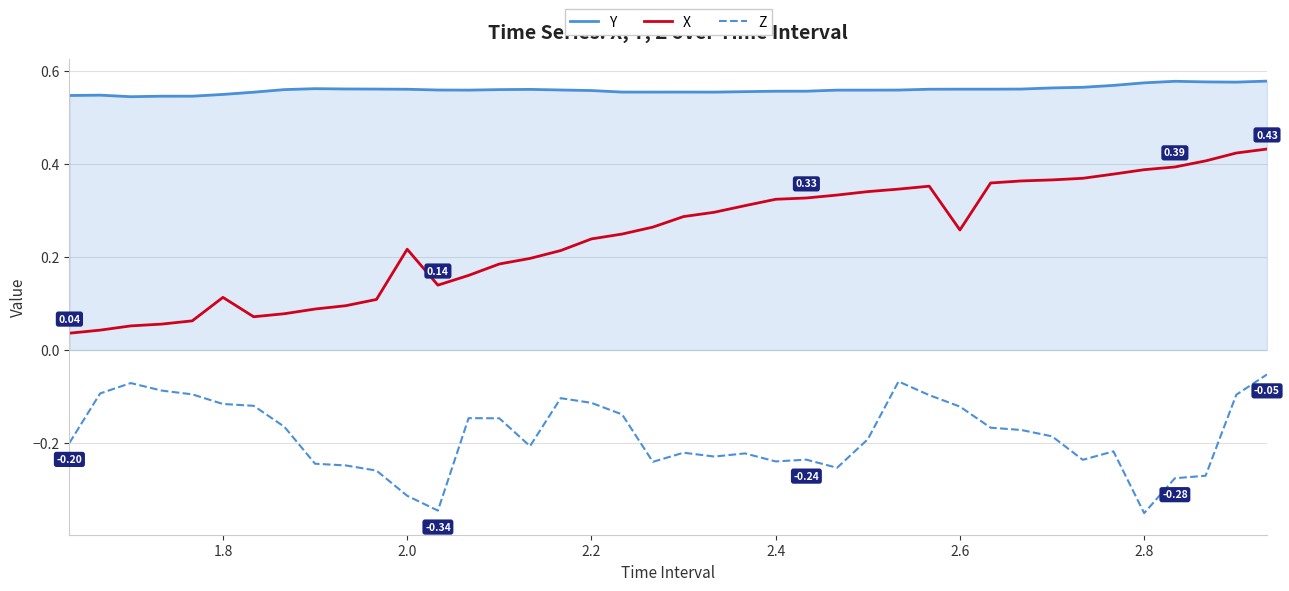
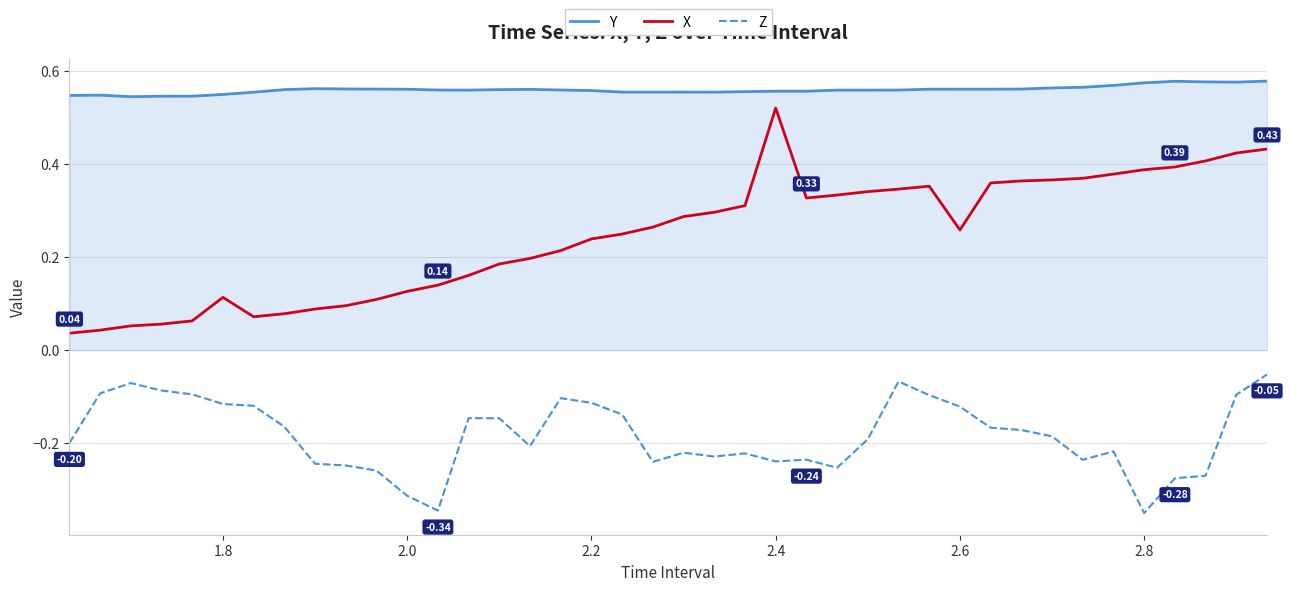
X, 2.0: 0.22 -> 0.13
X, 2.4: 0.32 -> 0.52
